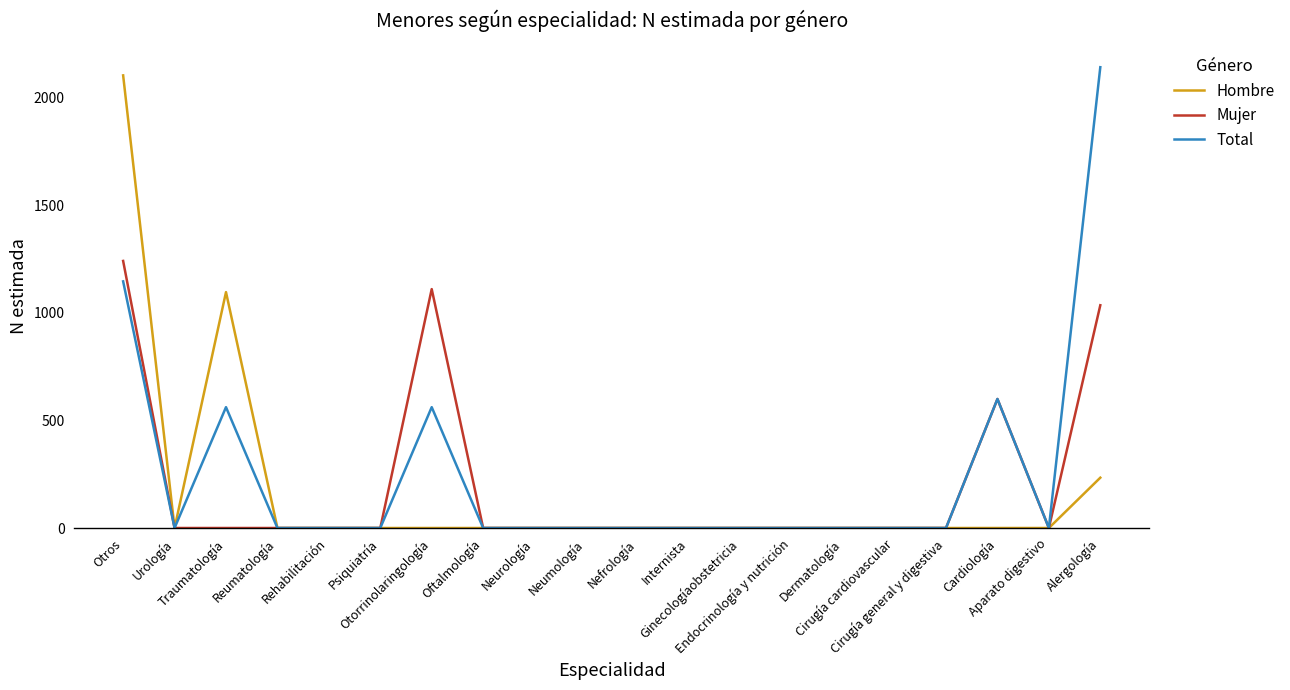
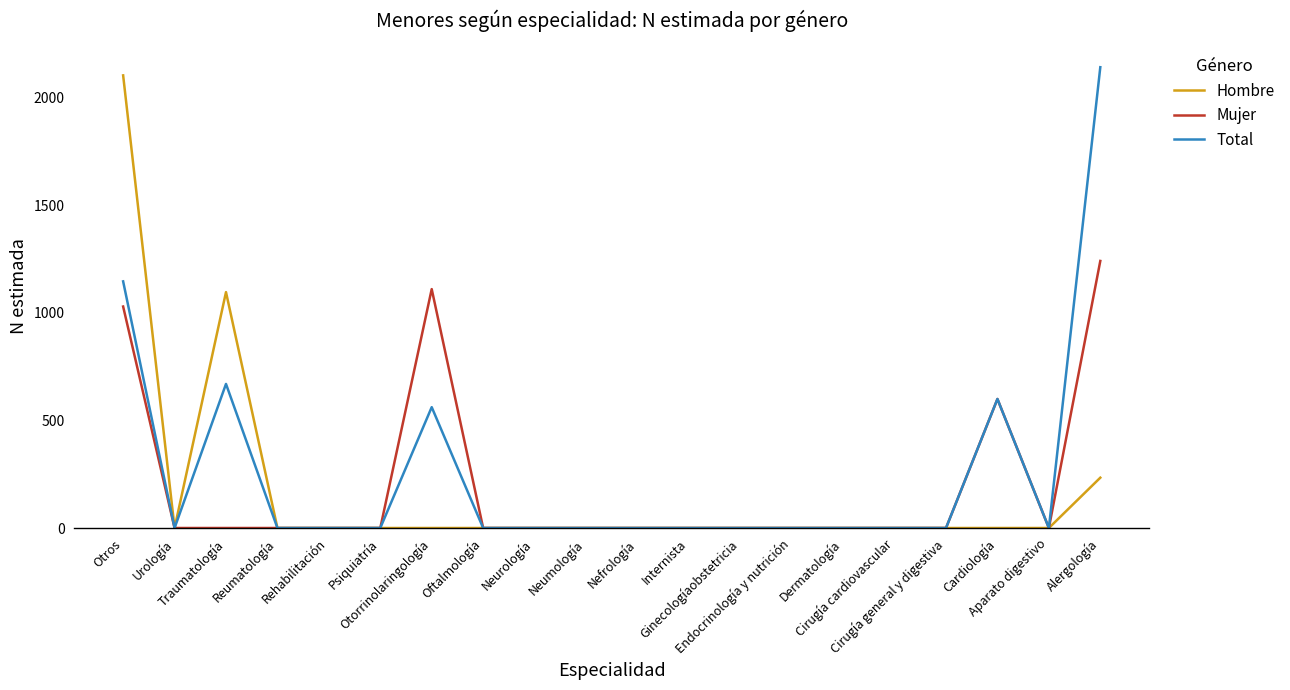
Mujer, Otros: 1240 -> 1030
Total, Traumatología: 560 -> 670
Mujer, Alergología: 1040 -> 1240
